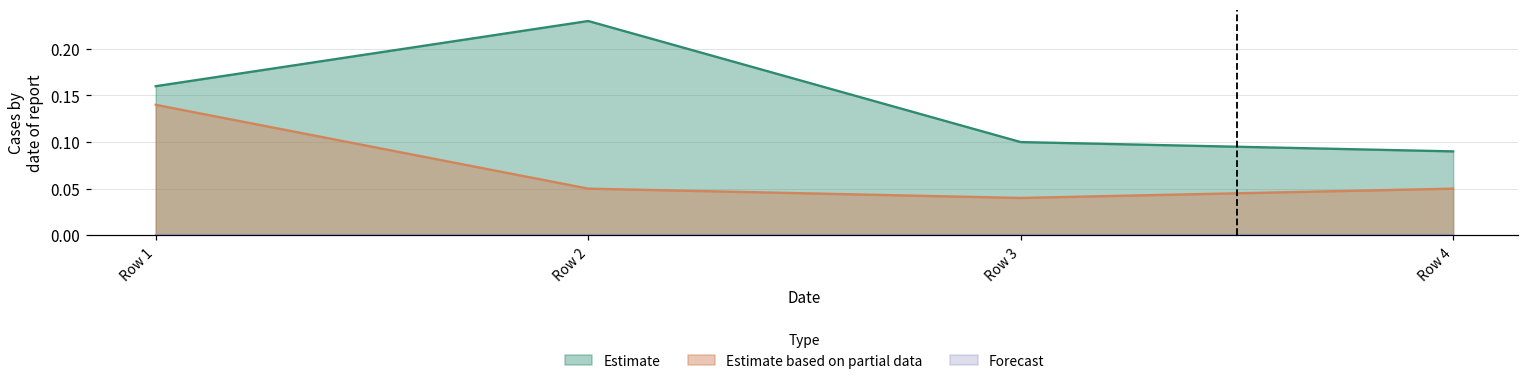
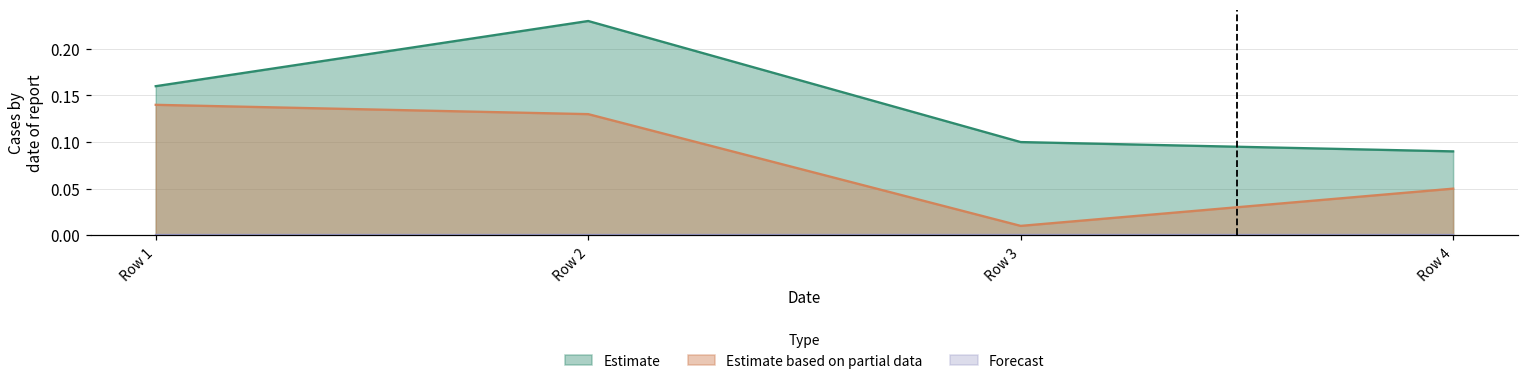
Estimate based on partial data, Row 2: 0.05 -> 0.13
Estimate based on partial data, Row 3: 0.04 -> 0.01
